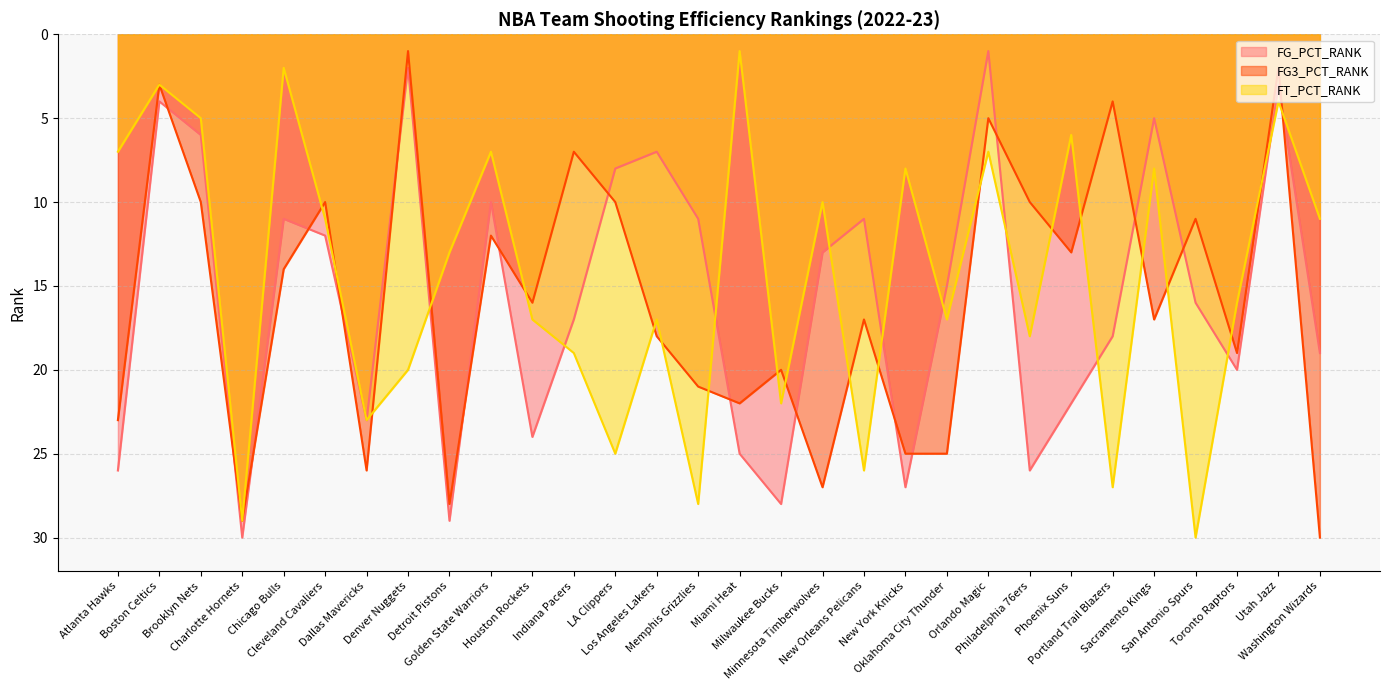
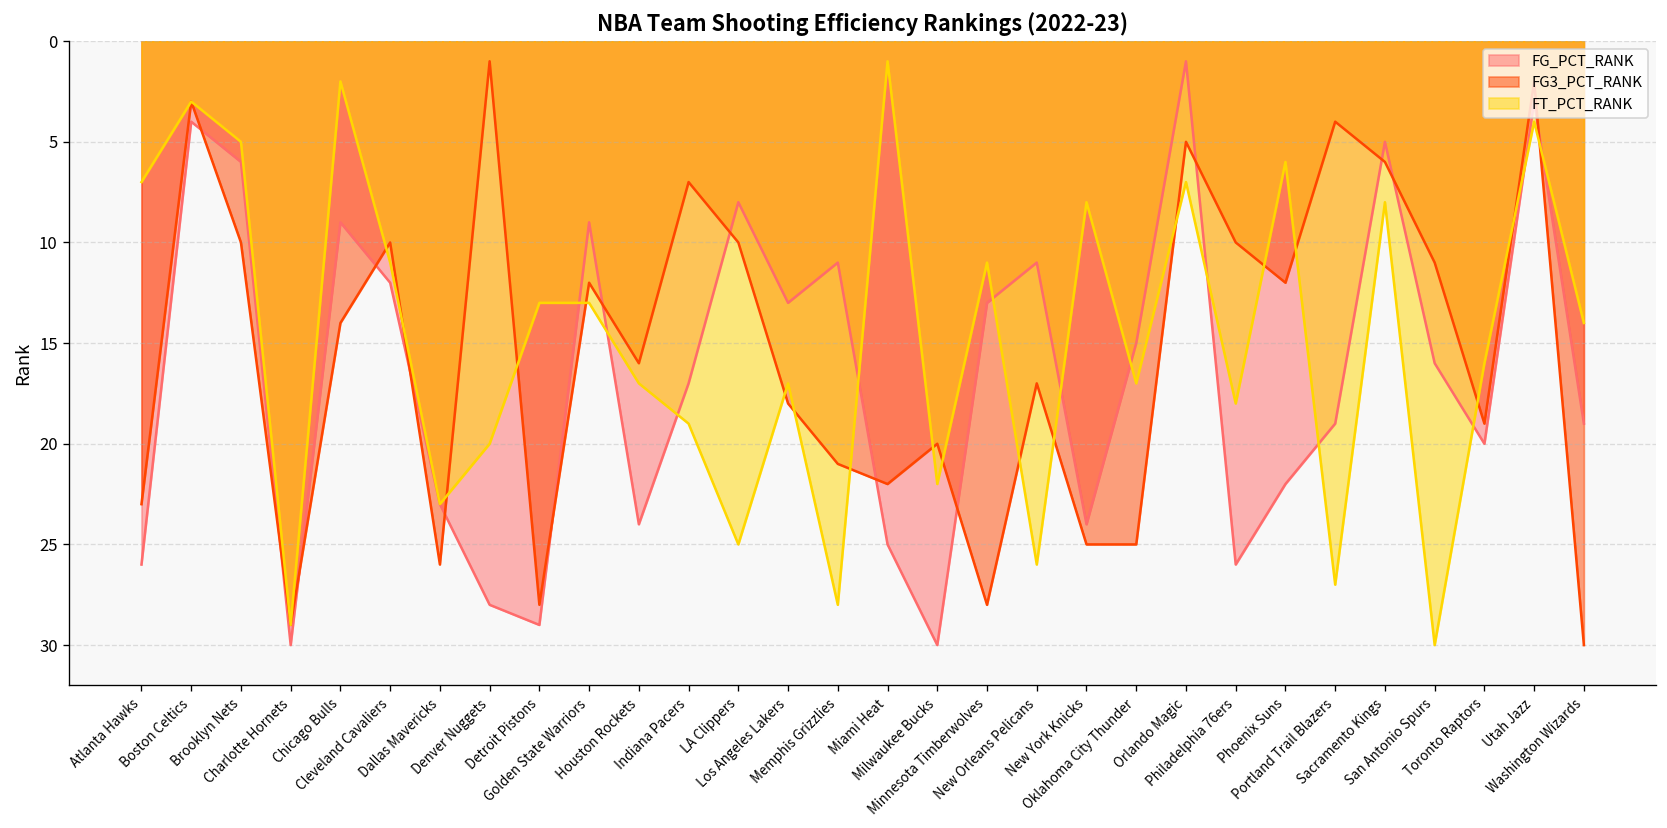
FG_PCT_RANK, Chicago Bulls: 11 -> 9
FG_PCT_RANK, Denver Nuggets: 2 -> 28
FG_PCT_RANK, Golden State Warriors: 10 -> 9
FT_PCT_RANK, Golden State Warriors: 7 -> 13
FG_PCT_RANK, Los Angeles Lakers: 7 -> 13
FG_PCT_RANK, Milwaukee Bucks: 28 -> 30
FG3_PCT_RANK, Minnesota Timberwolves: 27 -> 28
FT_PCT_RANK, Minnesota Timberwolves: 10 -> 11
FG_PCT_RANK, New York Knicks: 27 -> 24
FG3_PCT_RANK, Phoenix Suns: 13 -> 12
FG_PCT_RANK, Portland Trail Blazers: 18 -> 19
FG3_PCT_RANK, Sacramento Kings: 17 -> 6
FT_PCT_RANK, Washington Wizards: 11 -> 14
